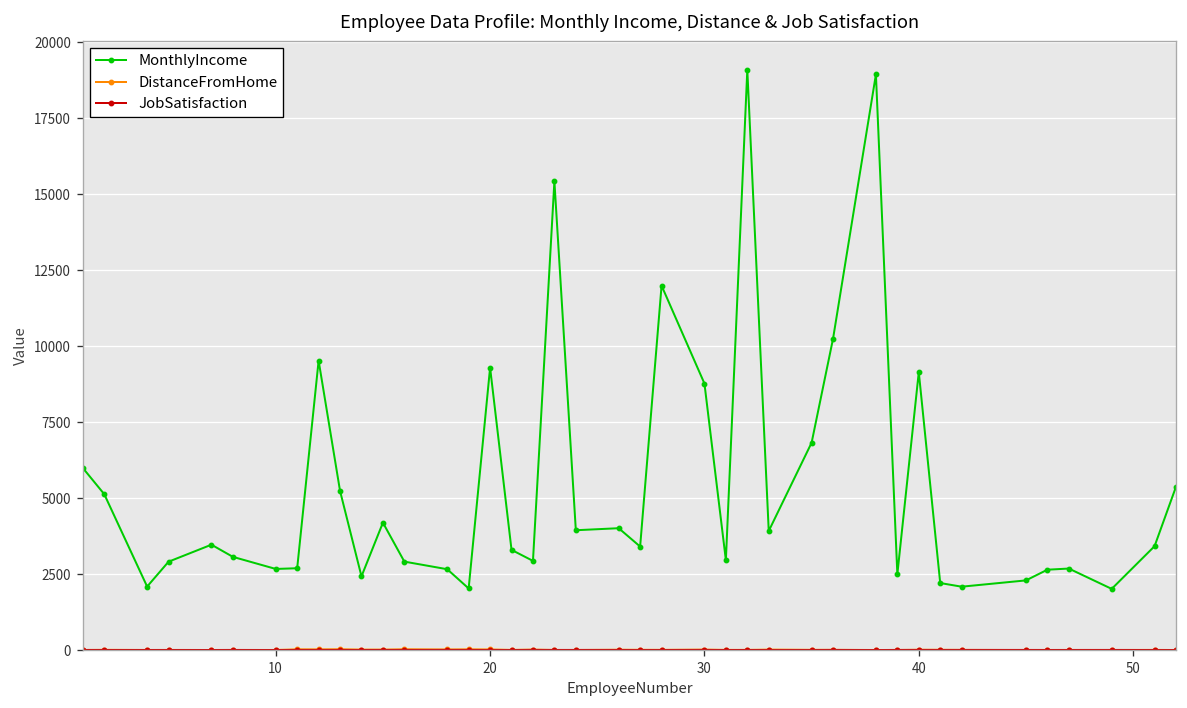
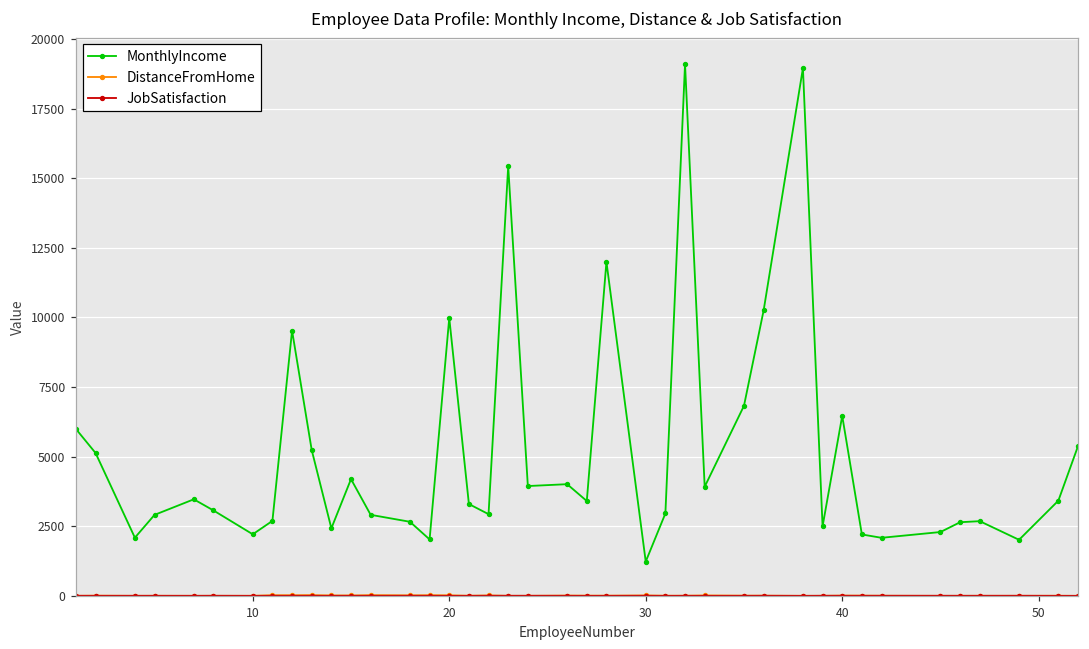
MonthlyIncome, 10: 2700 -> 2200
MonthlyIncome, 20: 9300 -> 10000
MonthlyIncome, 30: 8800 -> 1200
MonthlyIncome, 40: 9100 -> 6500
